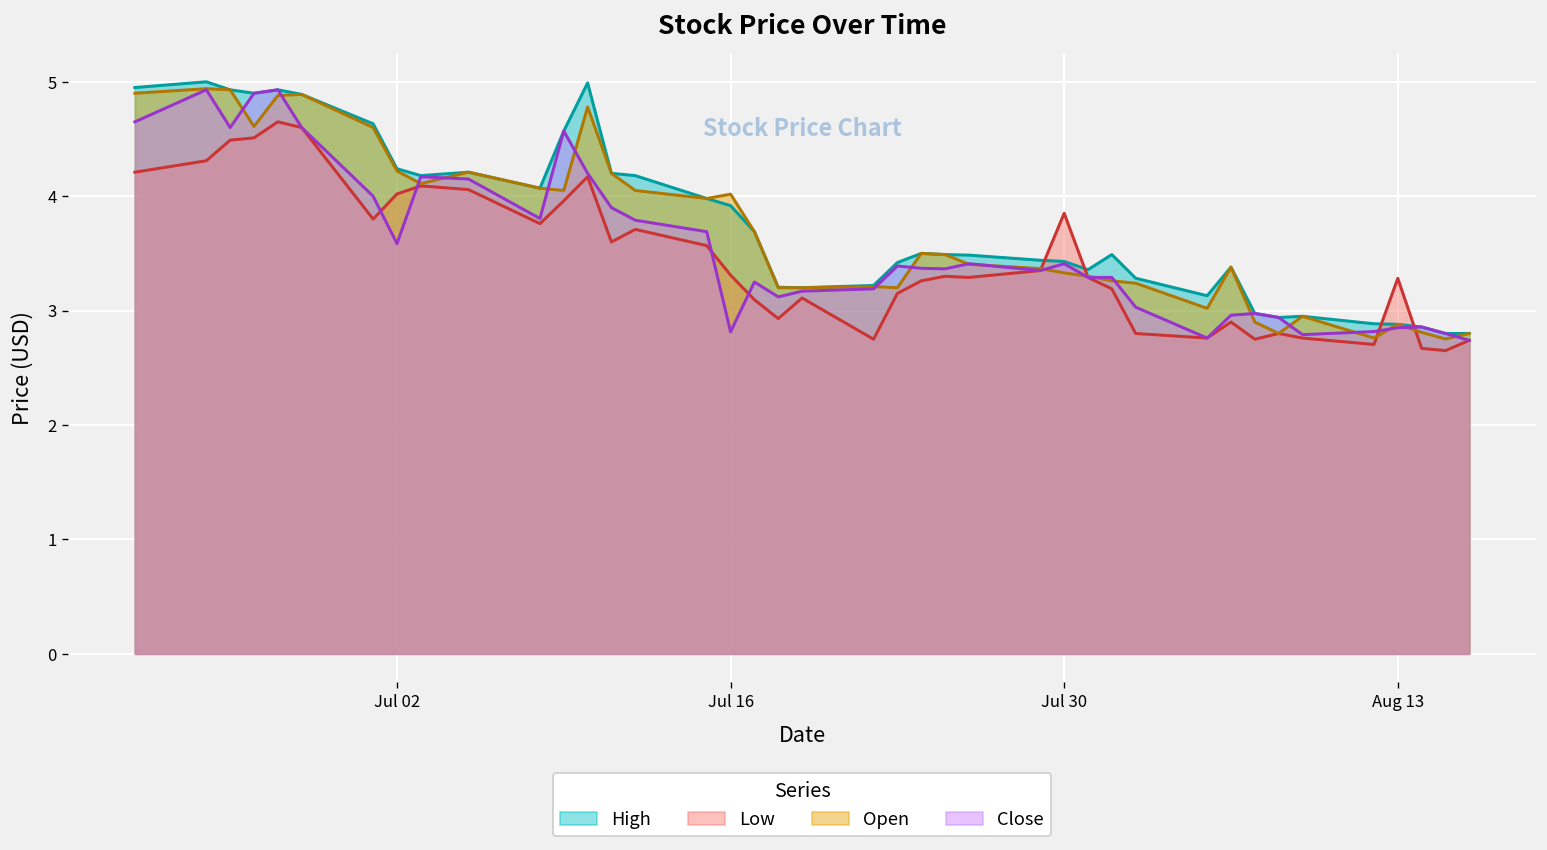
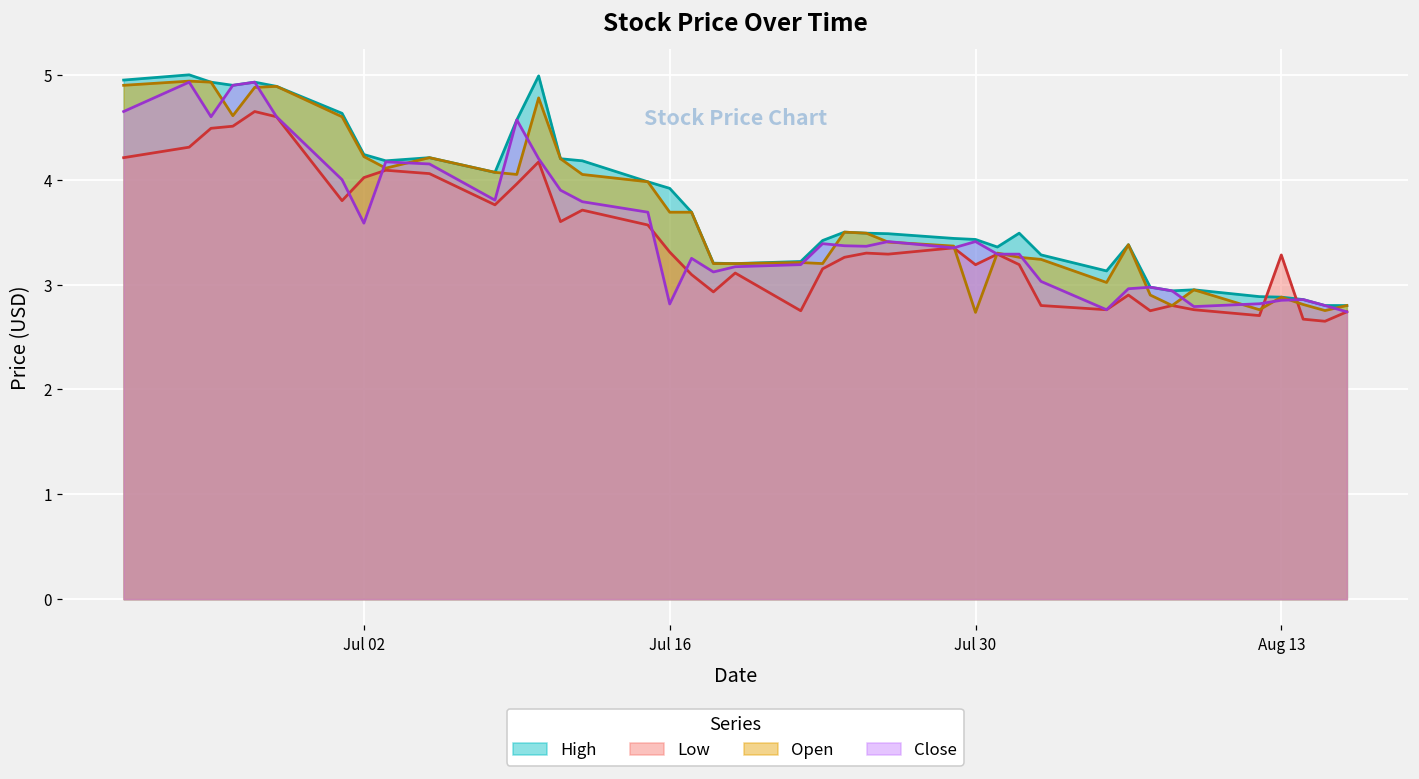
Open, Jul 16: 4.0 -> 3.7
Low, Jul 30: 3.9 -> 3.2
Open, Jul 30: 3.3 -> 2.7
